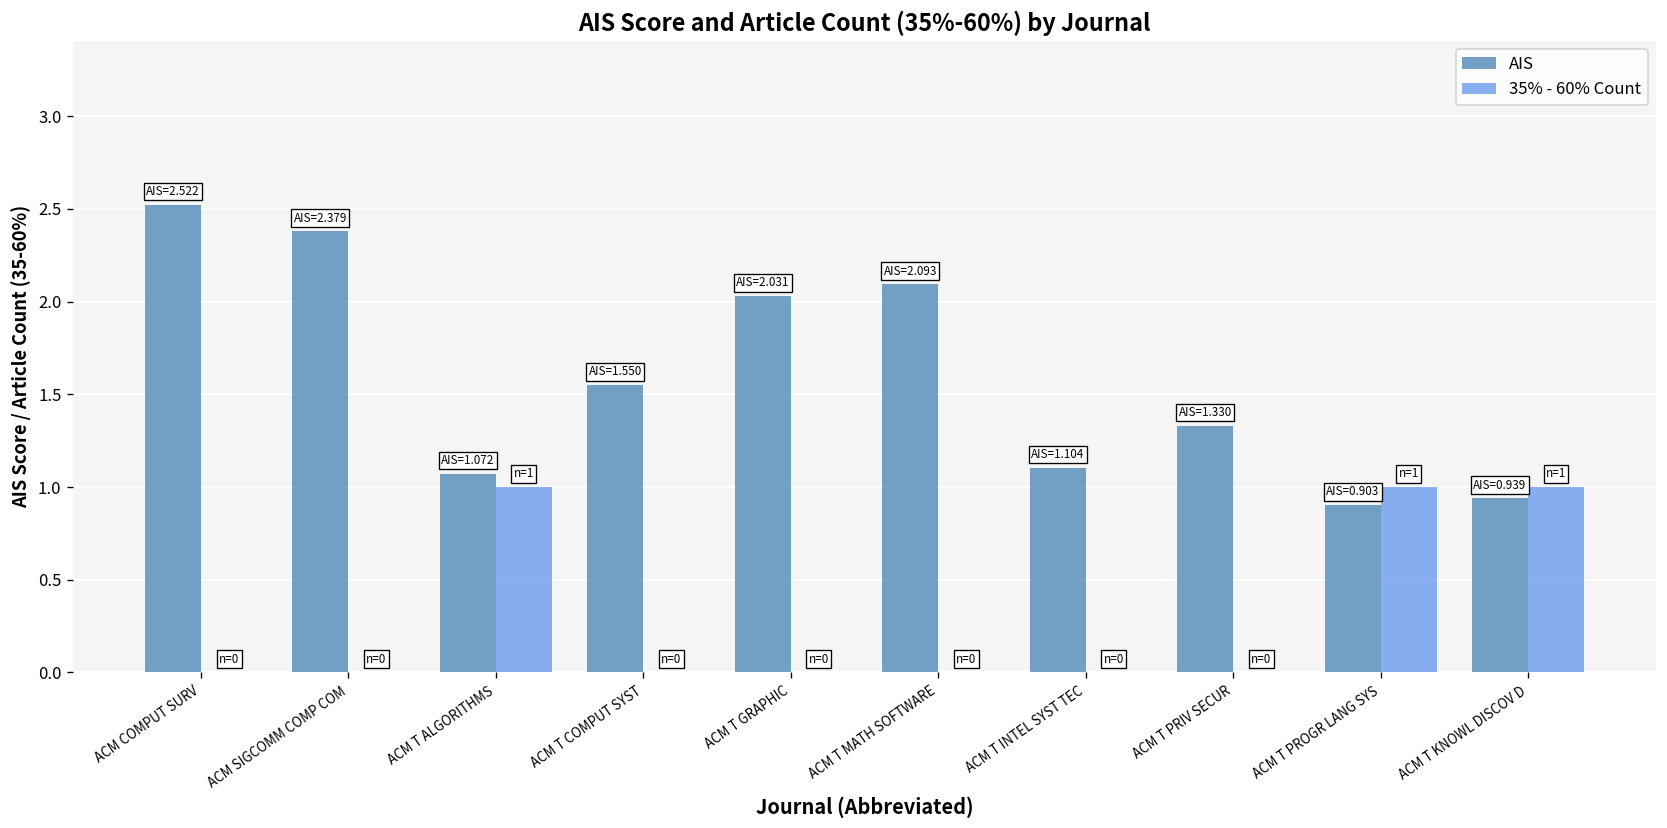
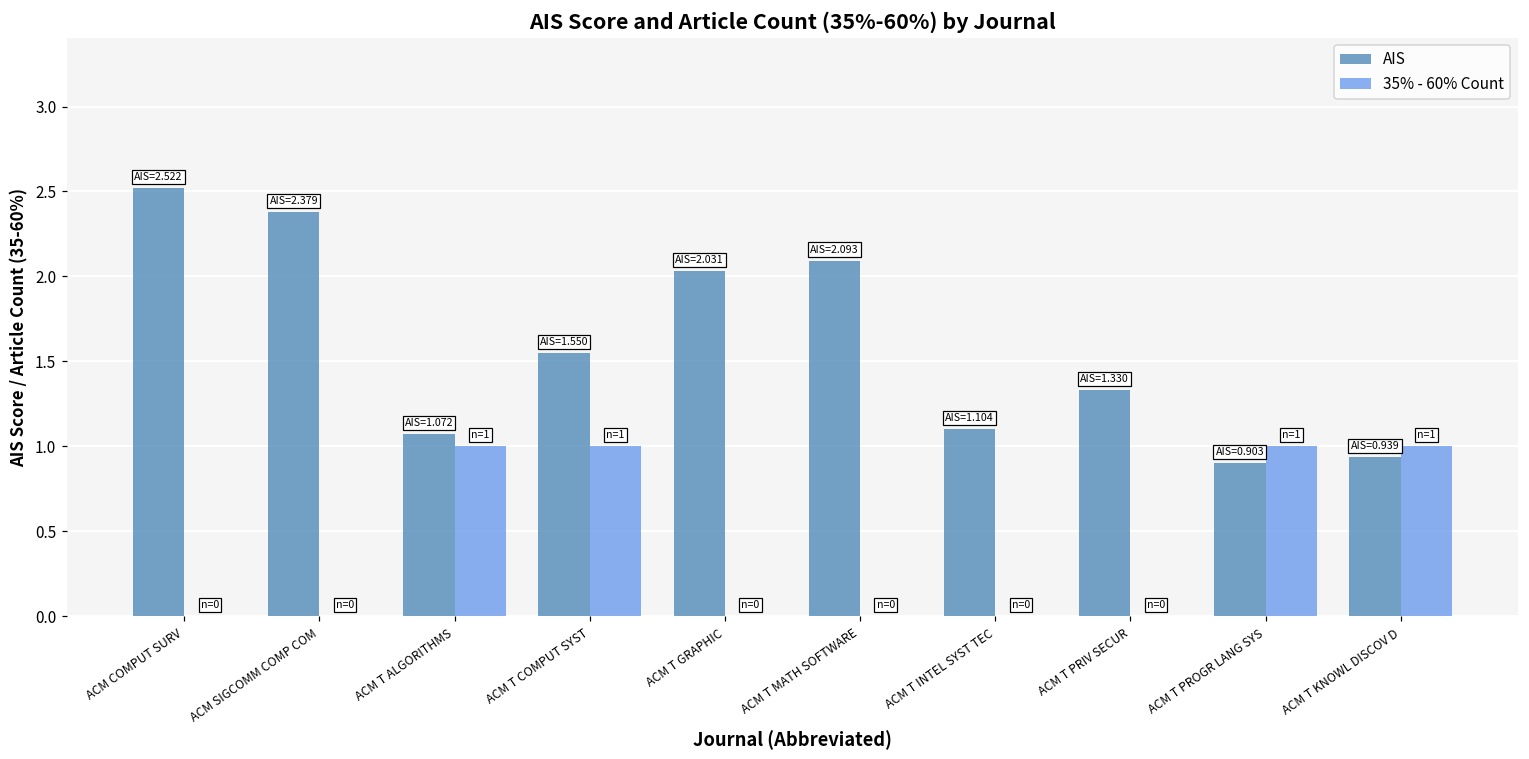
35% - 60% Count, ACM T COMPUT SYST: 0 -> 1
